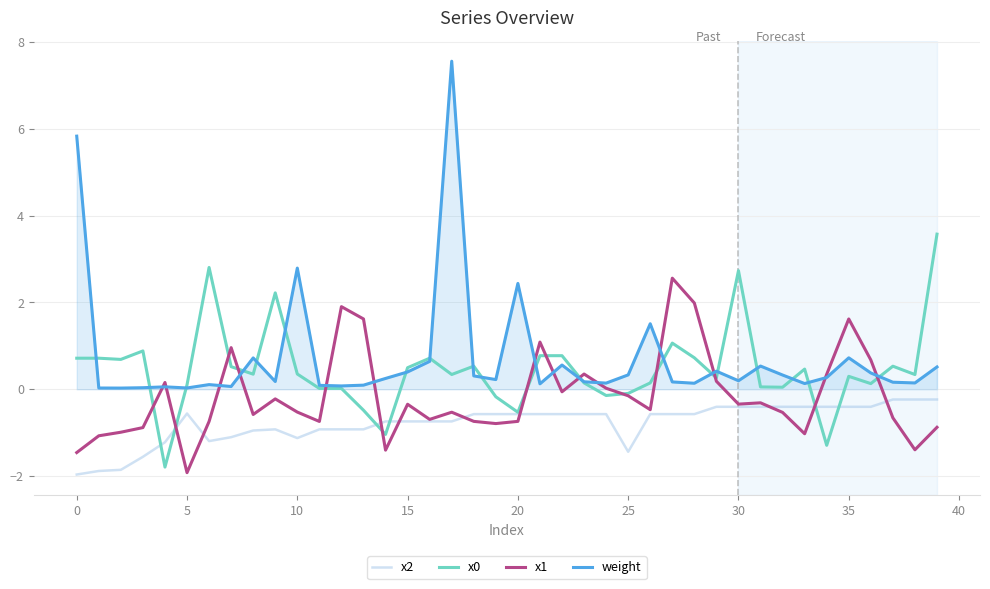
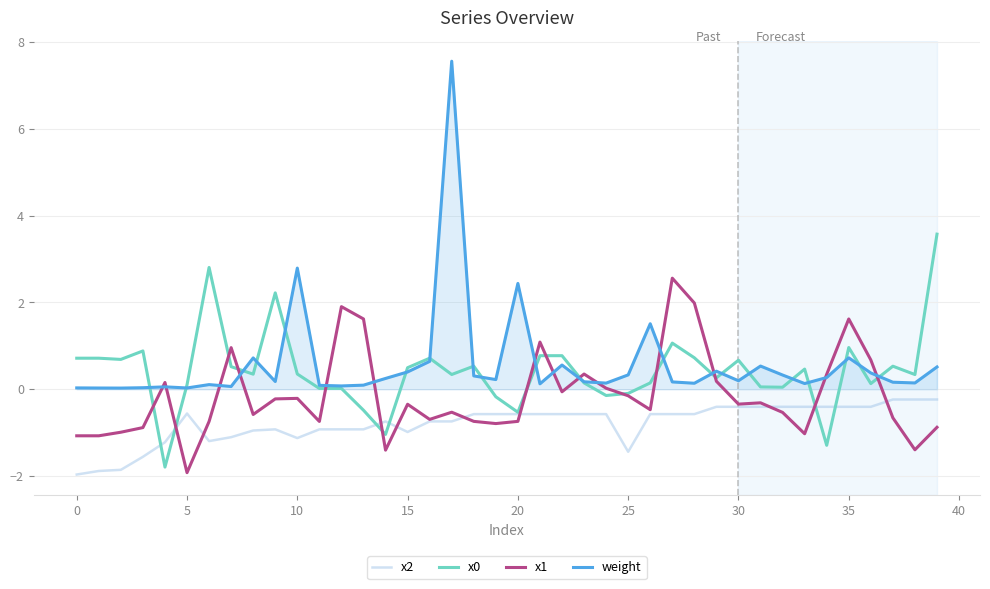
x1, 0: -1.5 -> -1.1
weight, 0: 5.8 -> 0.0
x1, 10: -0.5 -> -0.2
x2, 15: -0.7 -> -1.0
x0, 30: 2.7 -> 0.7
x0, 35: 0.3 -> 1.0
